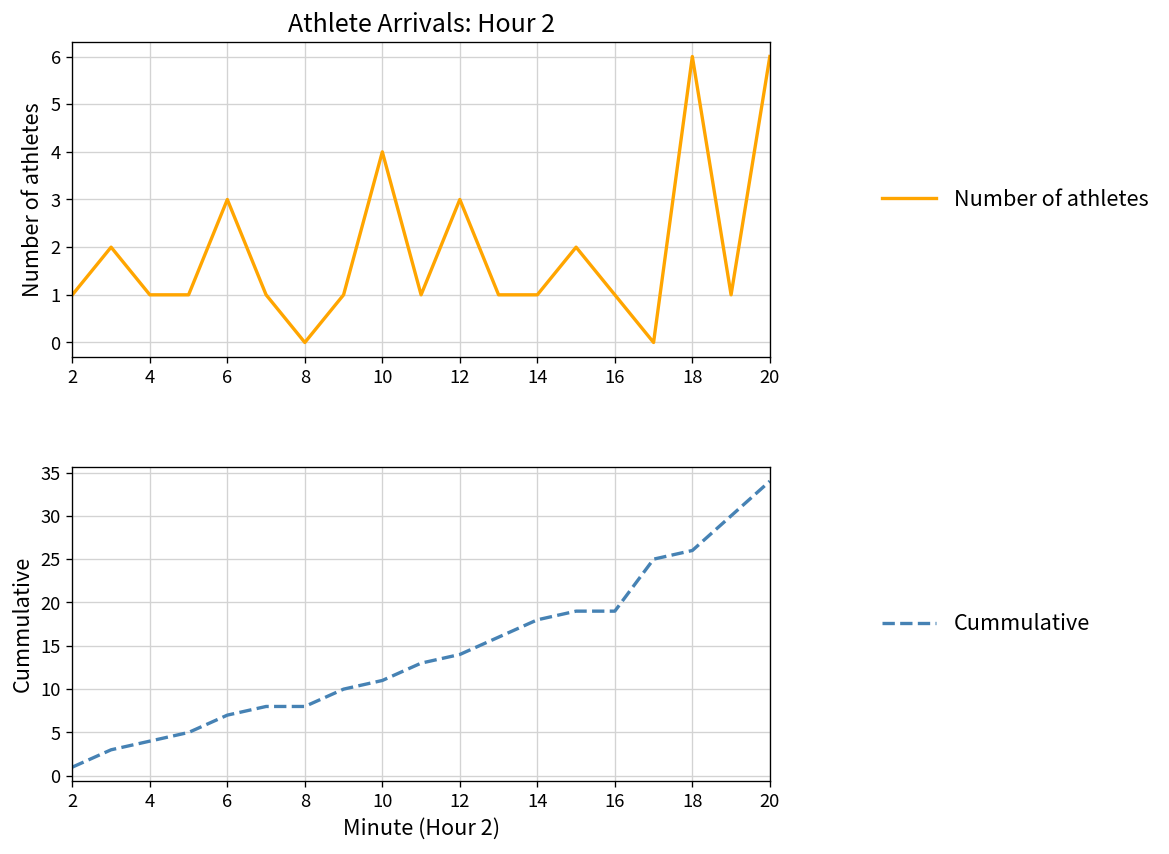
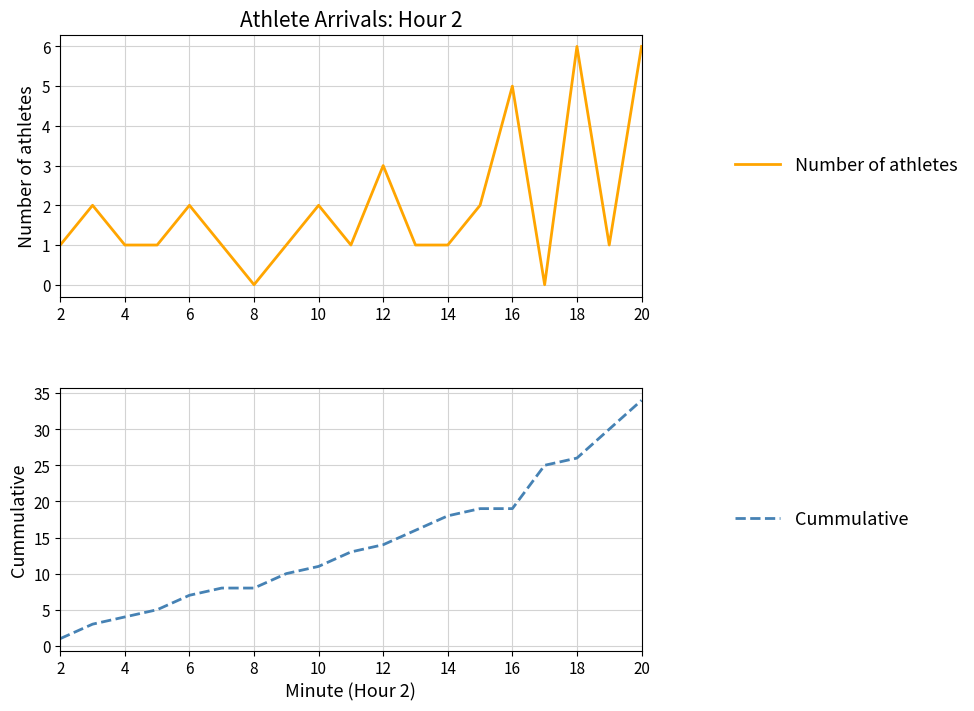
Athlete Arrivals: Hour 2, 6: 3 -> 2
Athlete Arrivals: Hour 2, 10: 4 -> 2
Athlete Arrivals: Hour 2, 16: 1 -> 5
